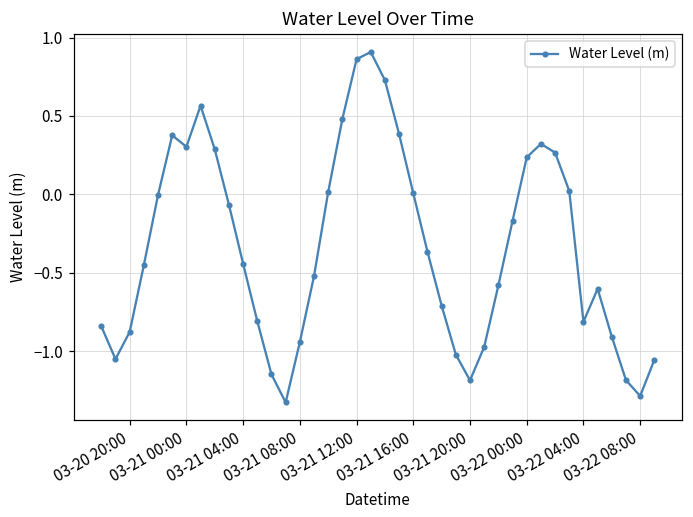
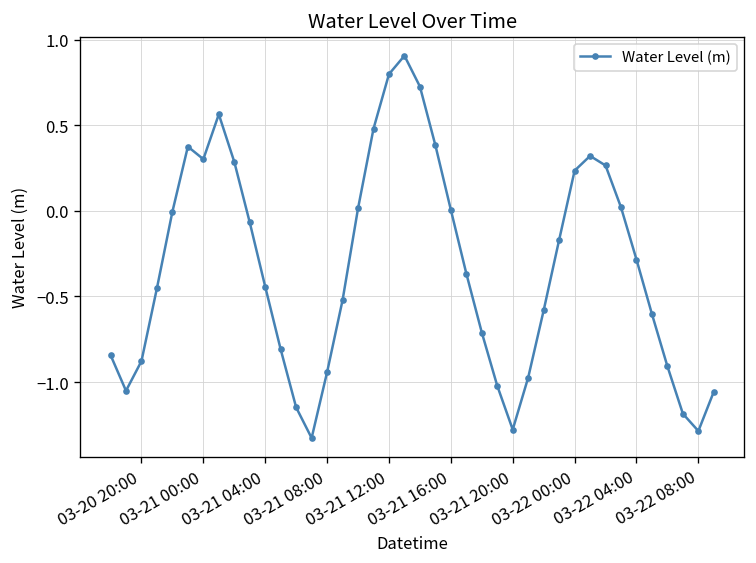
03-21 12:00: 0.86 -> 0.80
03-21 20:00: -1.19 -> -1.28
03-22 04:00: -0.81 -> -0.28
